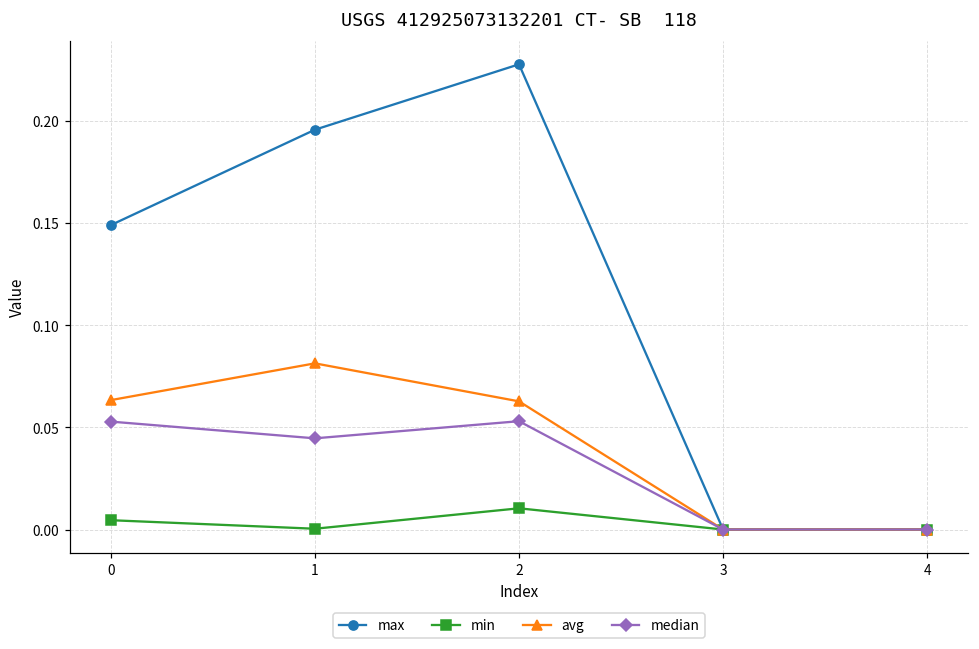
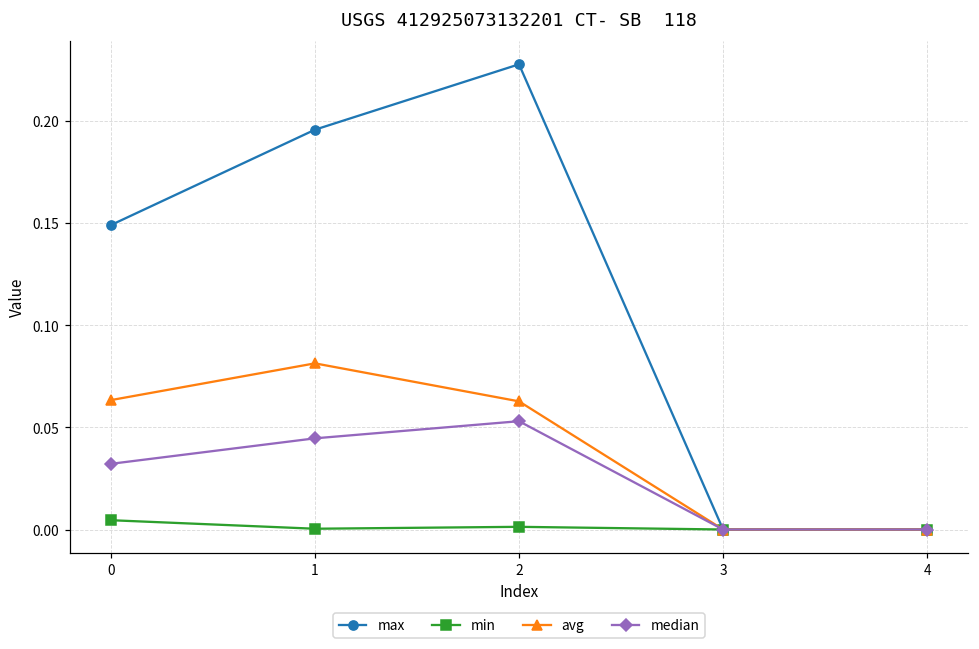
median, 0: 0.053 -> 0.032
min, 2: 0.010 -> 0.001
